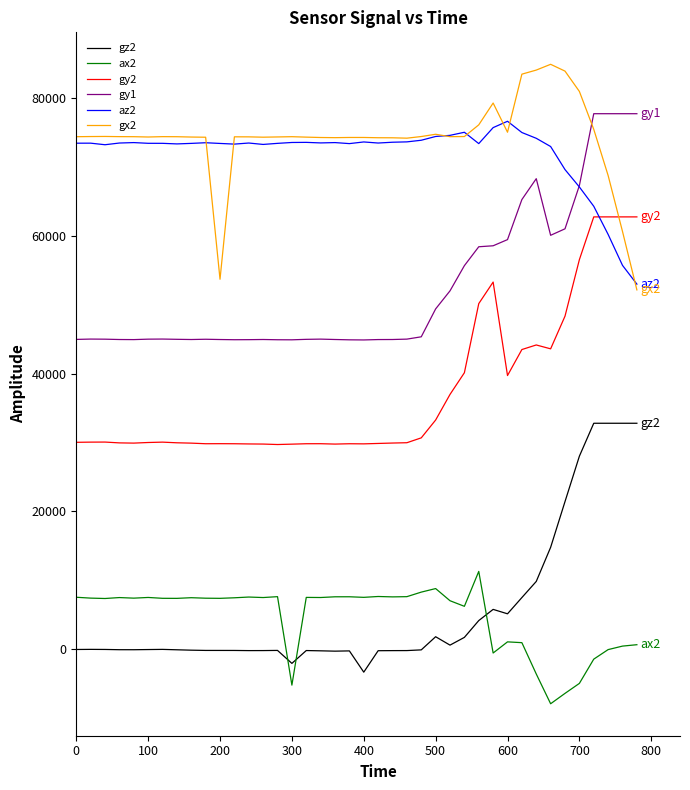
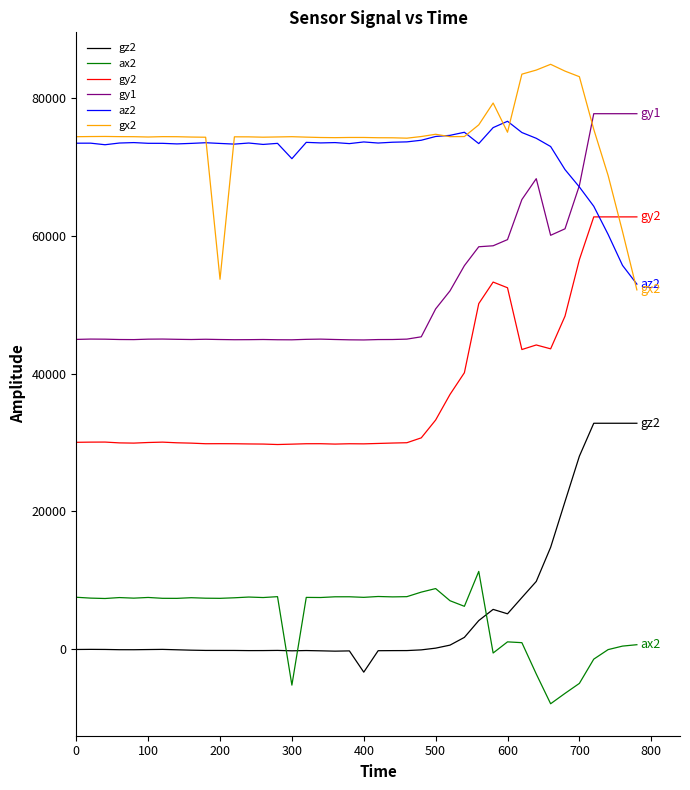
gz2, 300: -2000 -> 0
az2, 300: 74000 -> 71000
gz2, 500: 2000 -> 0
gy2, 600: 40000 -> 52000
gx2, 700: 81000 -> 83000
